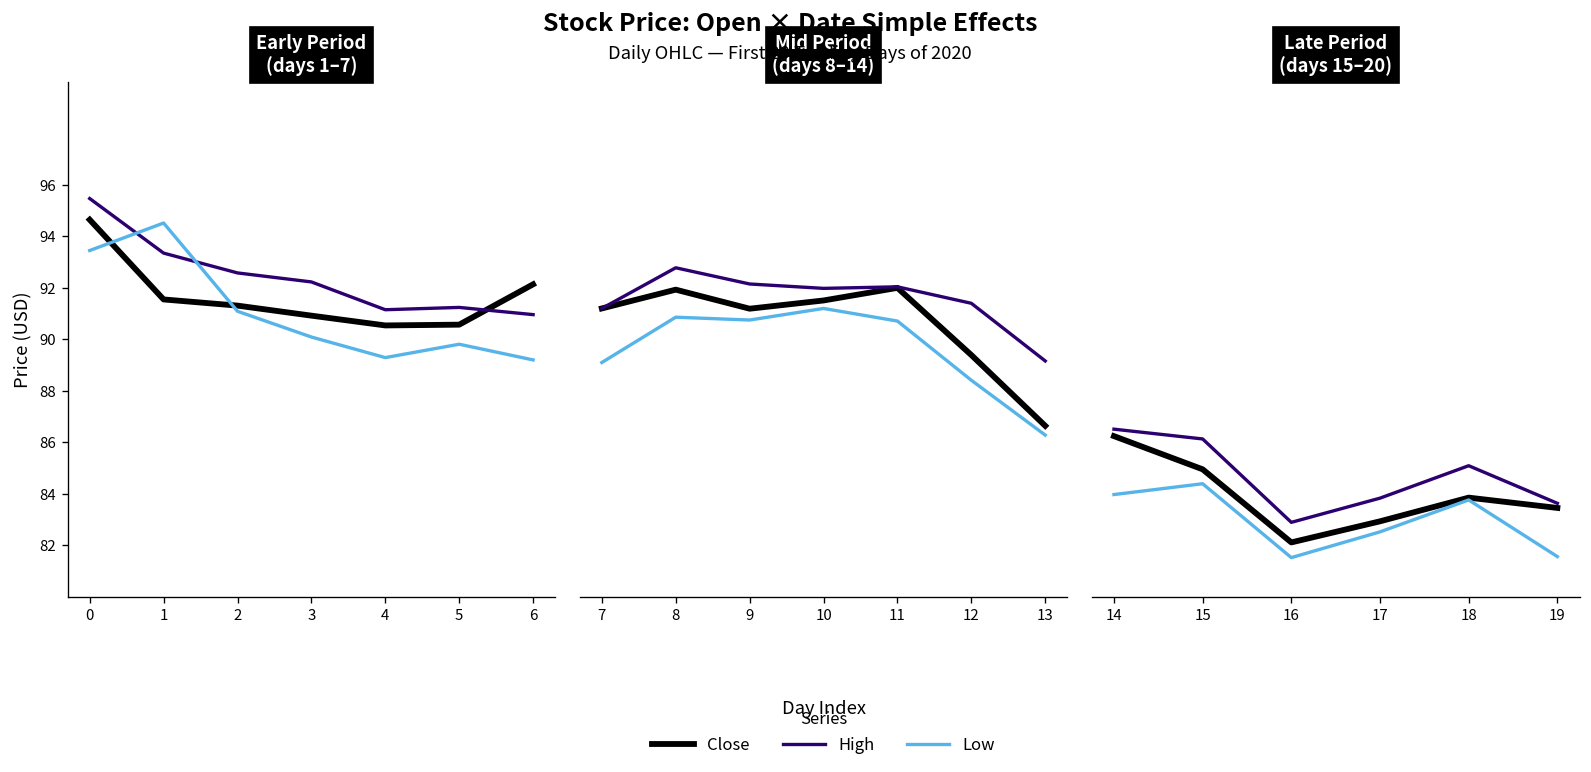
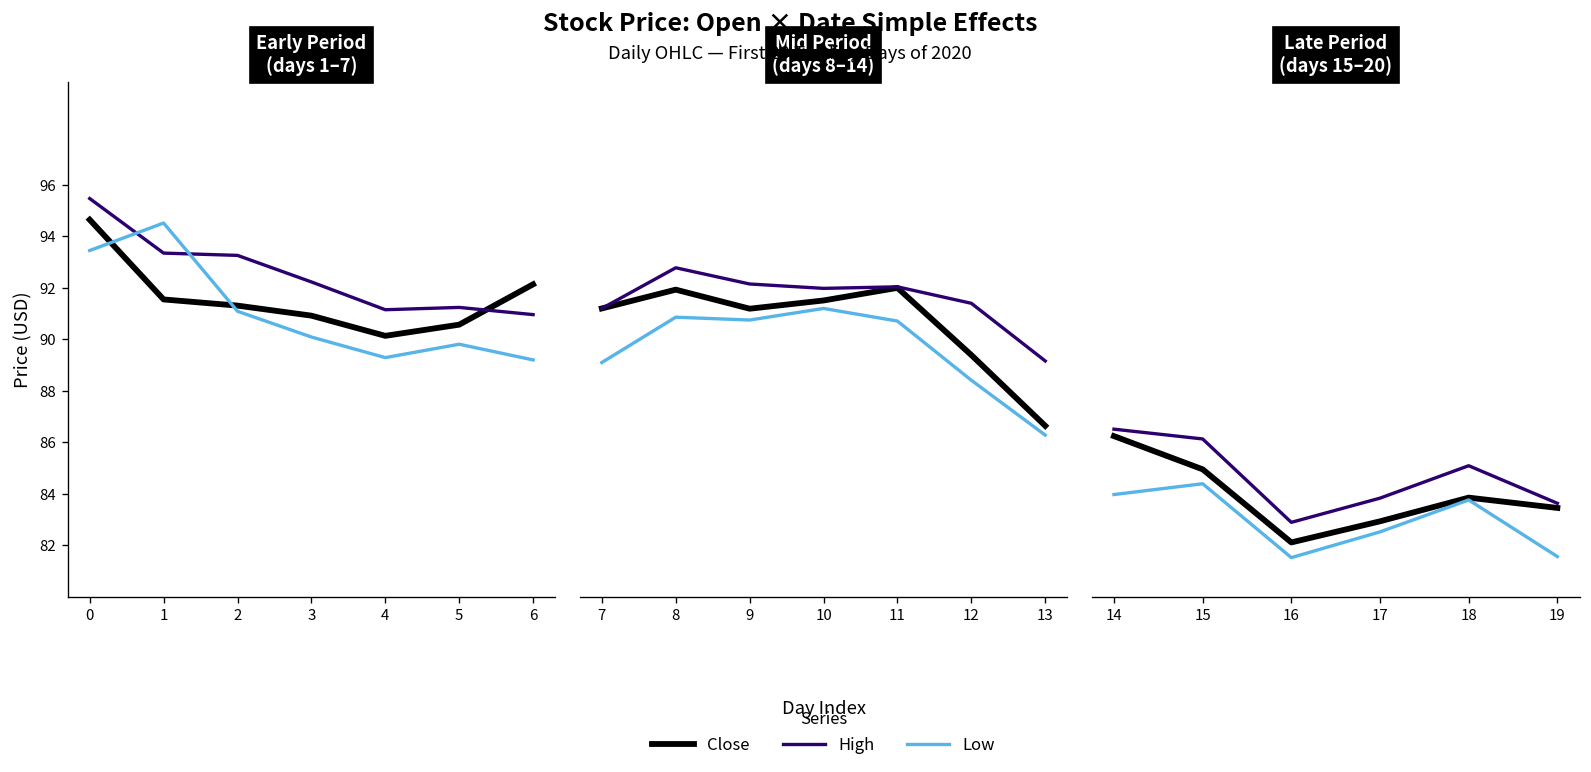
Early Period (days 1–7), High, 2: 92.6 -> 93.3
Early Period (days 1–7), Close, 4: 90.5 -> 90.1
